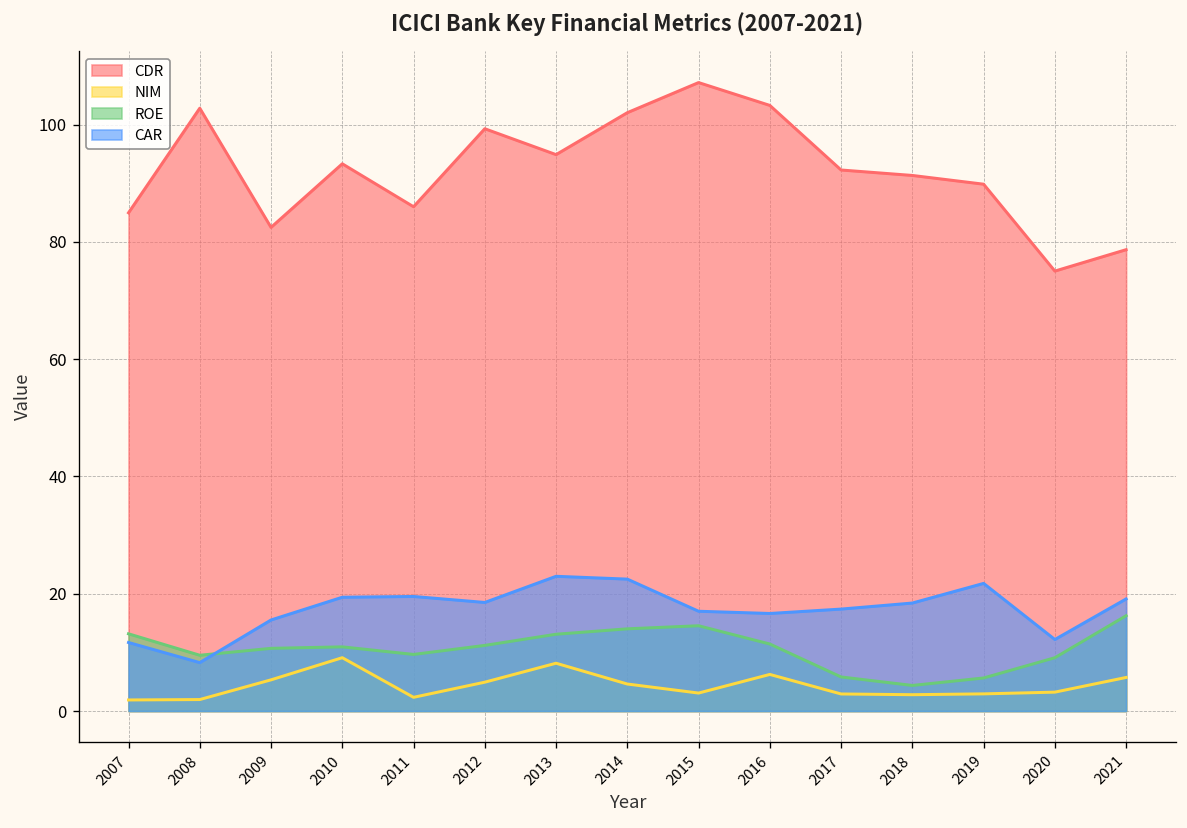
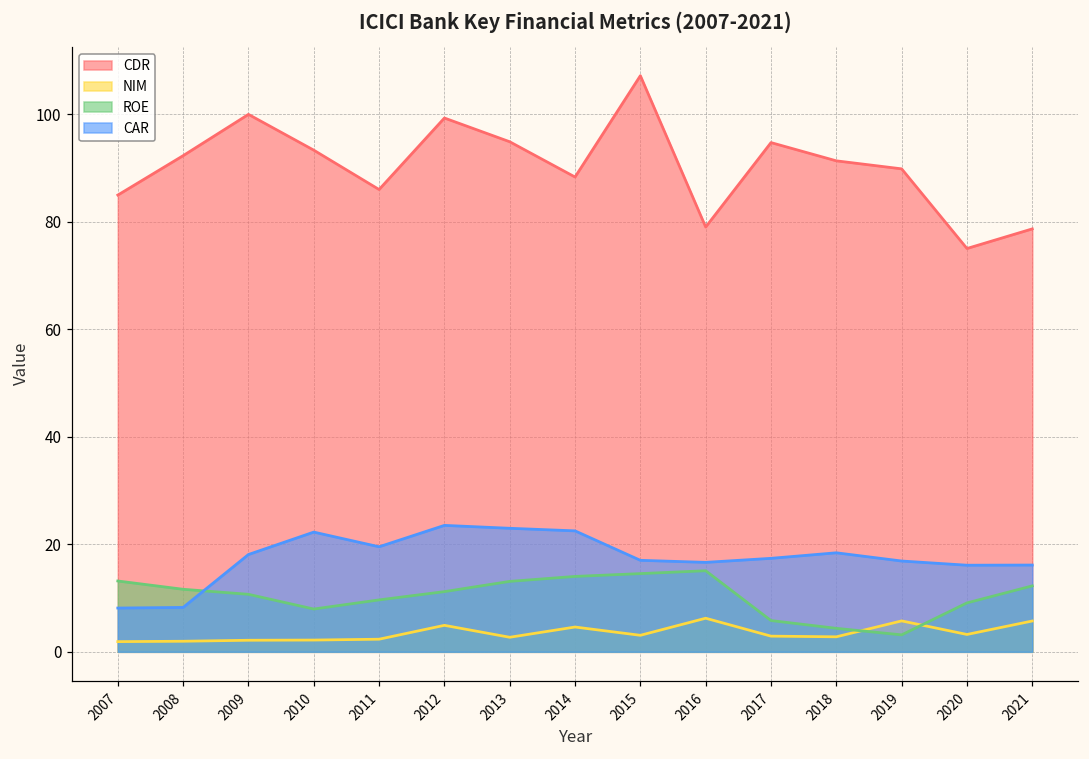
CAR, 2007: 12 -> 8
CDR, 2008: 103 -> 92
ROE, 2008: 10 -> 12
CDR, 2009: 82 -> 100
NIM, 2009: 5 -> 2
CAR, 2009: 16 -> 18
NIM, 2010: 9 -> 2
ROE, 2010: 11 -> 8
CAR, 2010: 19 -> 22
CAR, 2012: 19 -> 24
NIM, 2013: 8 -> 3
CDR, 2014: 102 -> 88
CDR, 2016: 103 -> 79
ROE, 2016: 11 -> 15
CDR, 2017: 92 -> 95
NIM, 2019: 3 -> 6
ROE, 2019: 6 -> 3
CAR, 2019: 22 -> 17
CAR, 2020: 12 -> 16
ROE, 2021: 16 -> 12
CAR, 2021: 19 -> 16
